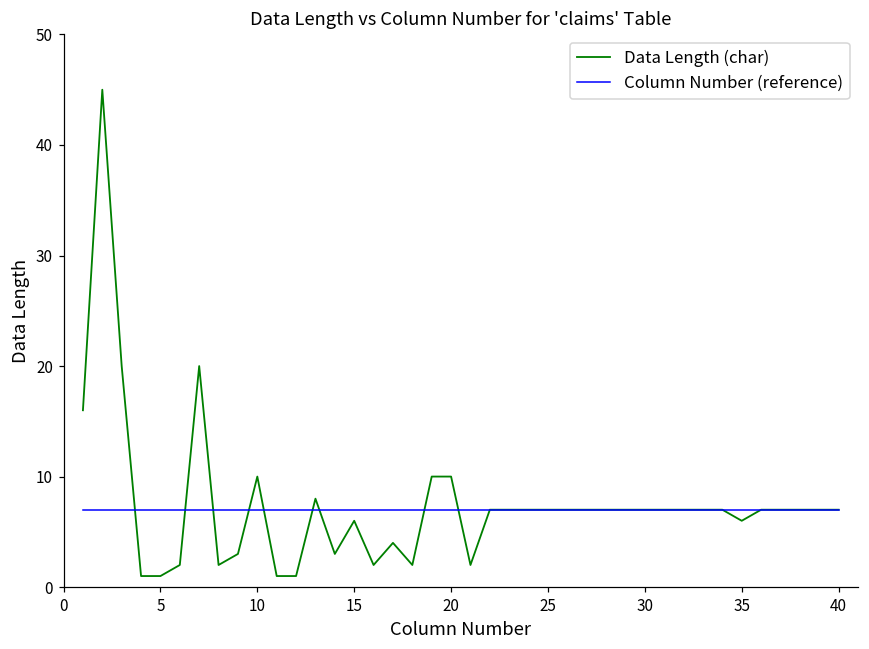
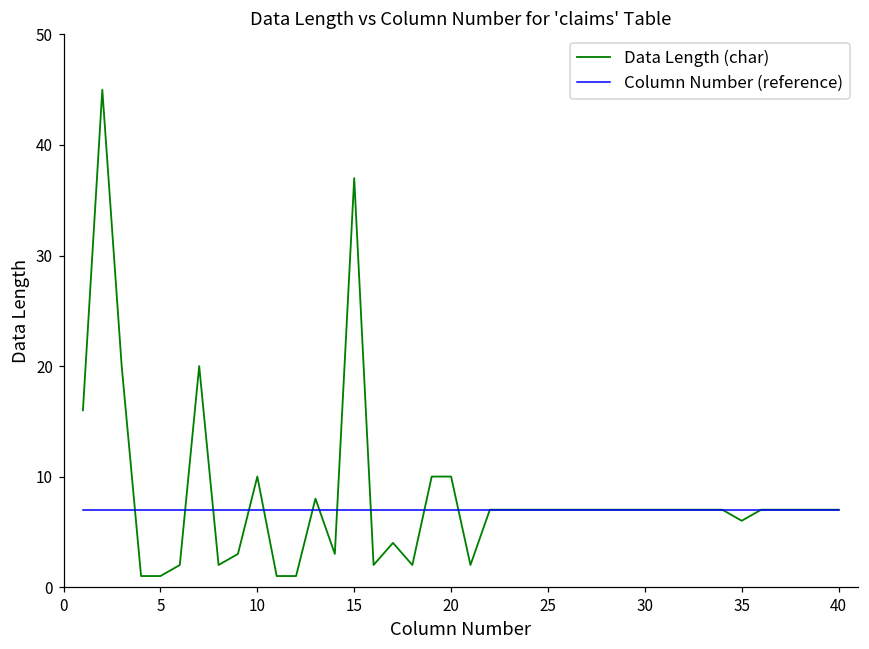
Data Length (char), 15: 6 -> 37
